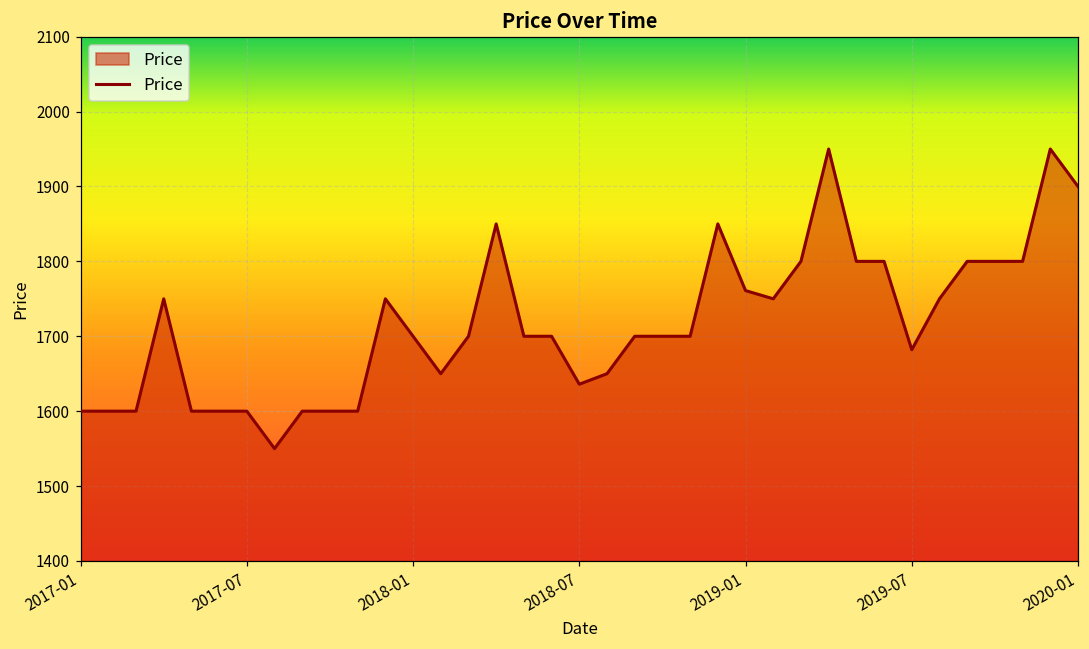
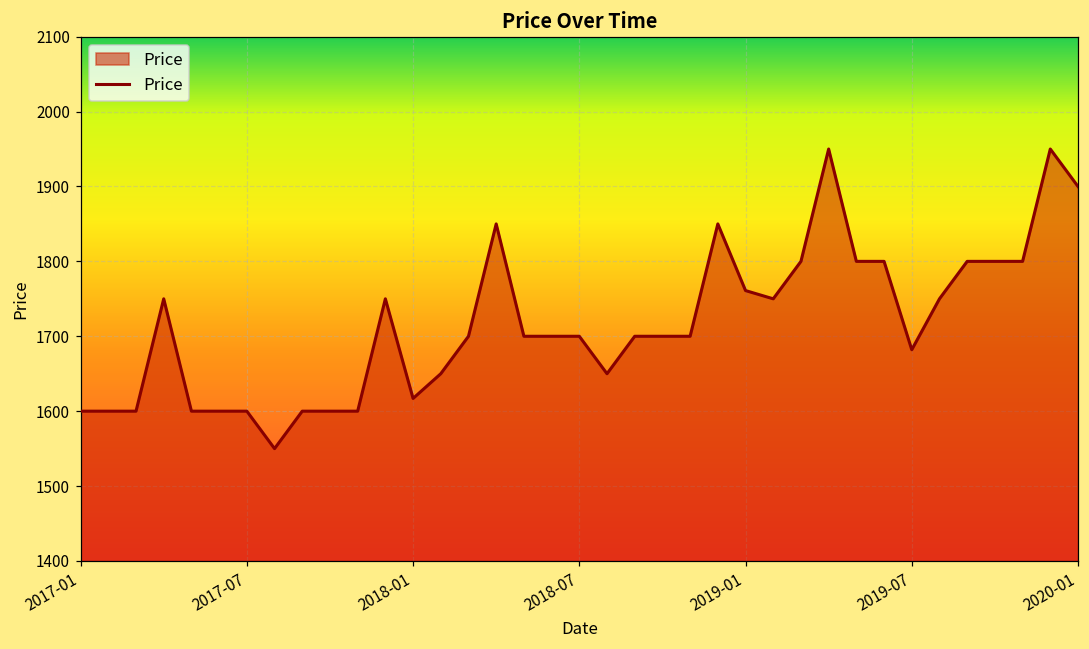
2018-01: 1700 -> 1620
2018-07: 1640 -> 1700
